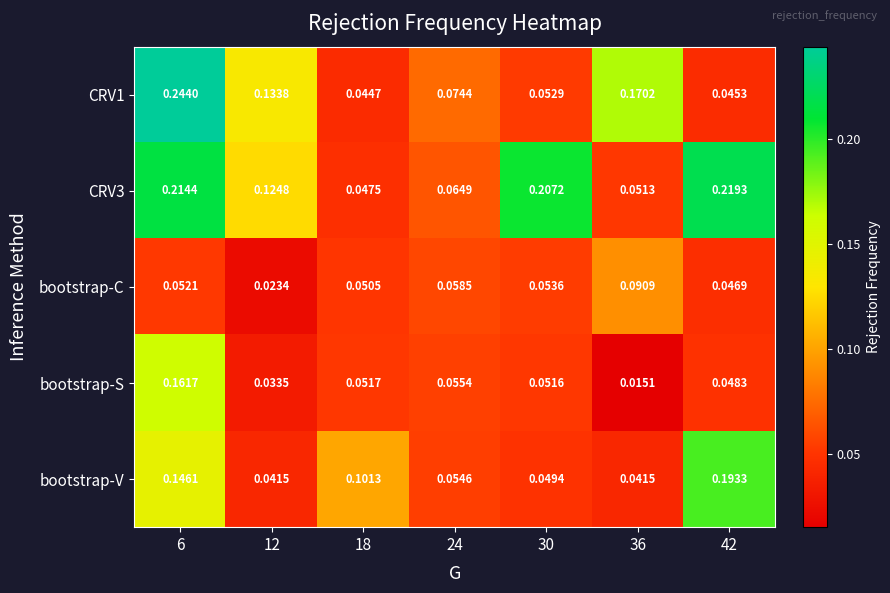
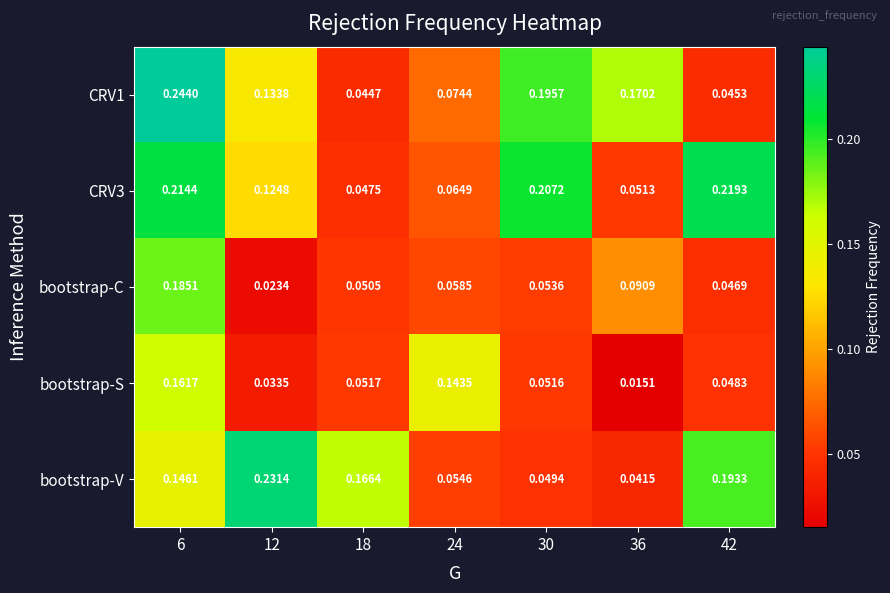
CRV1, 30: 0.0529 -> 0.1957
bootstrap-C, 6: 0.0521 -> 0.1851
bootstrap-S, 24: 0.0554 -> 0.1435
bootstrap-V, 12: 0.0415 -> 0.2314
bootstrap-V, 18: 0.1013 -> 0.1664
